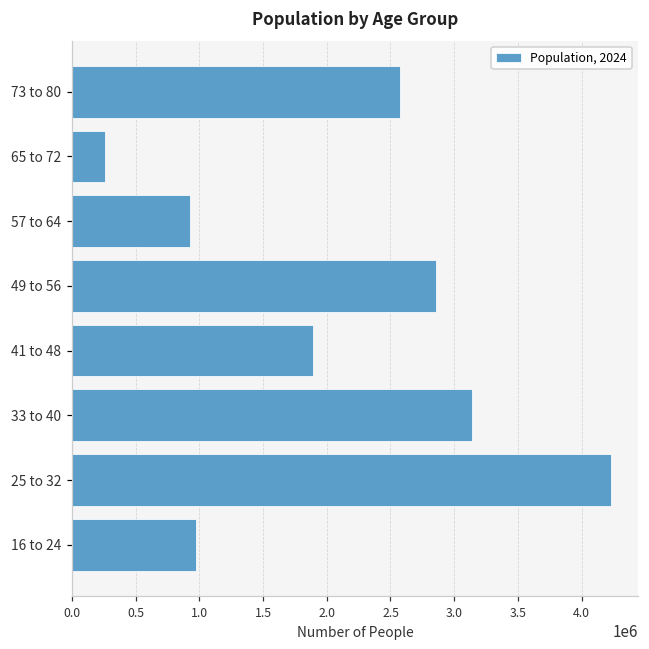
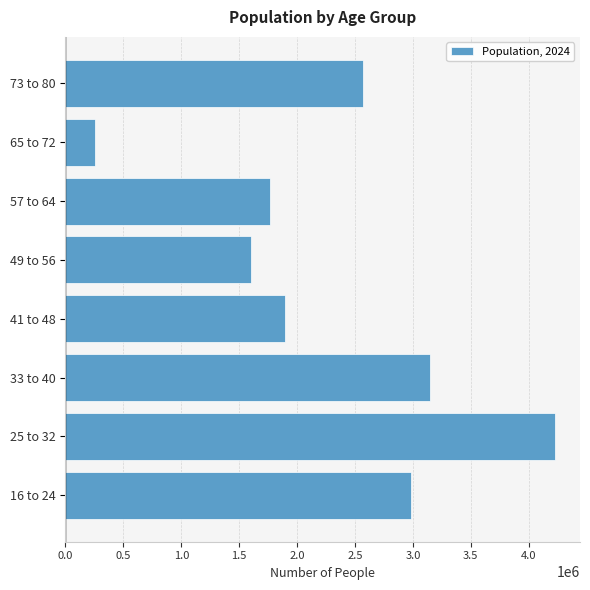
57 to 64: 920000 -> 1770000
49 to 56: 2860000 -> 1600000
16 to 24: 970000 -> 2990000
